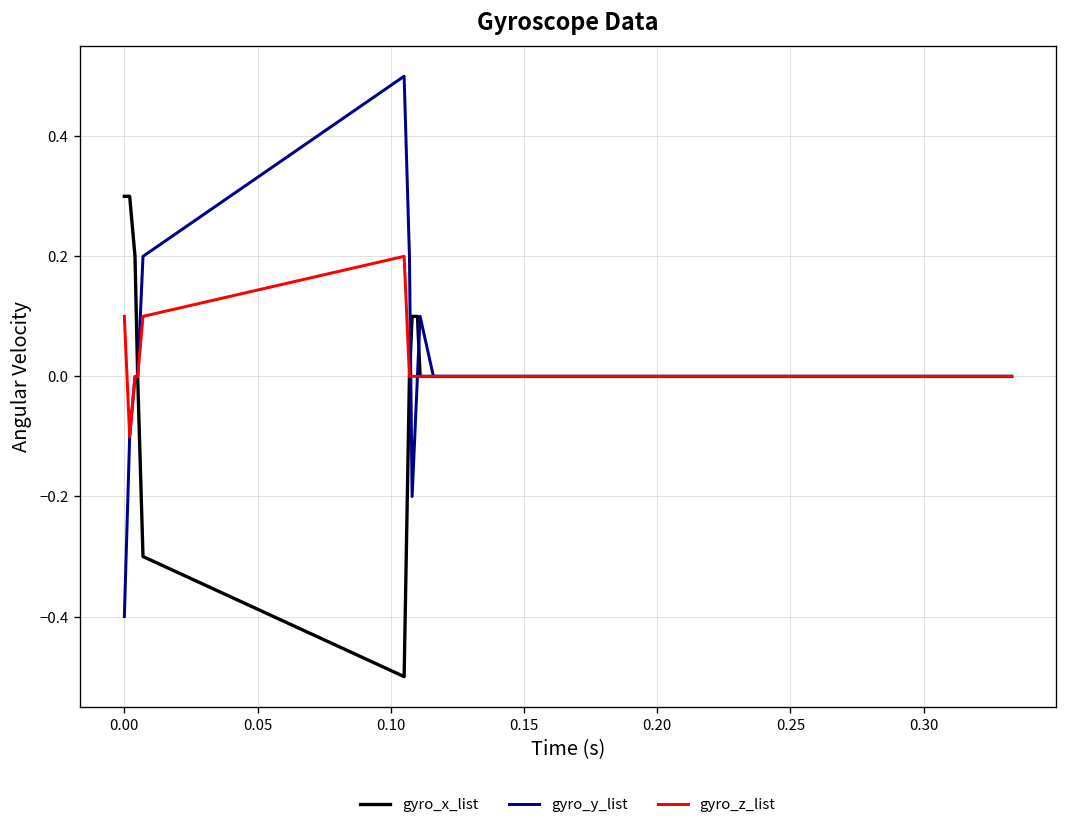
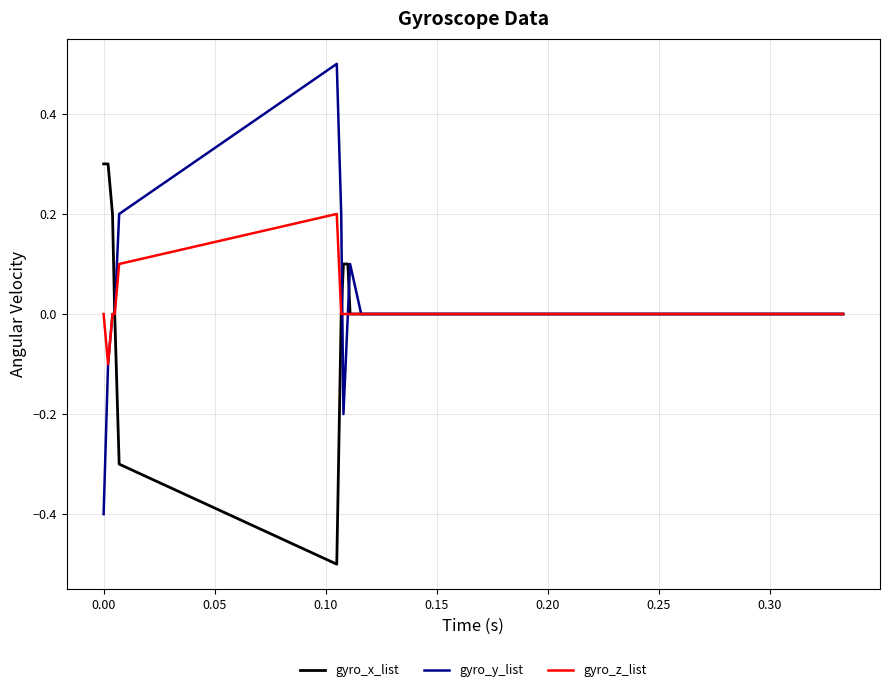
gyro_z_list, 0.00: 0.1 -> 0.0
